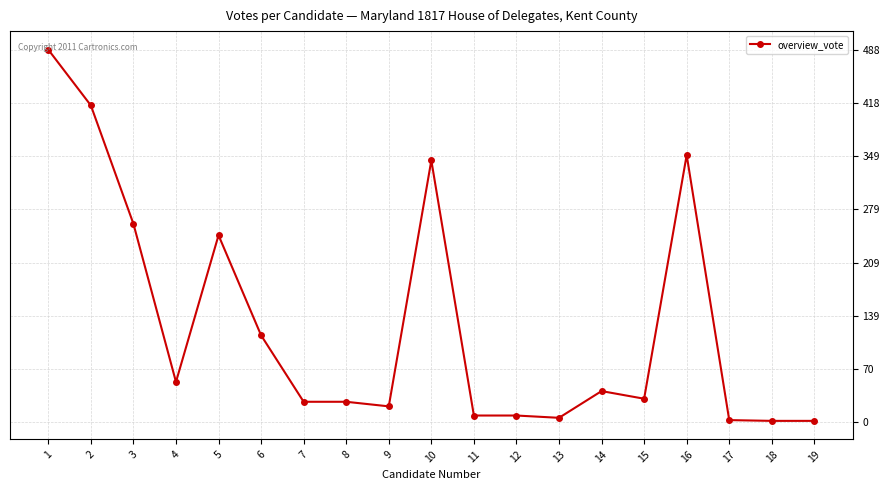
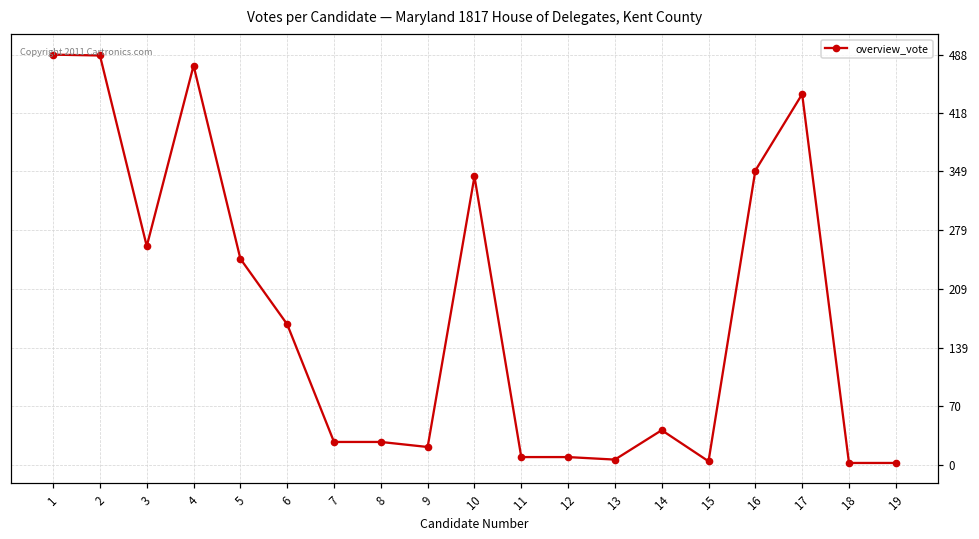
2: 420 -> 490
4: 50 -> 480
6: 110 -> 170
15: 30 -> 0
17: 0 -> 440
